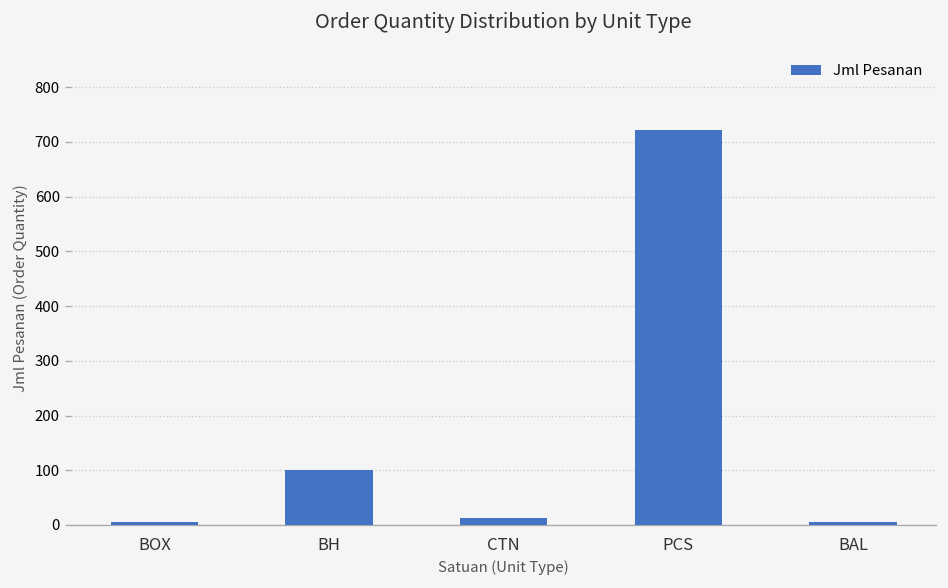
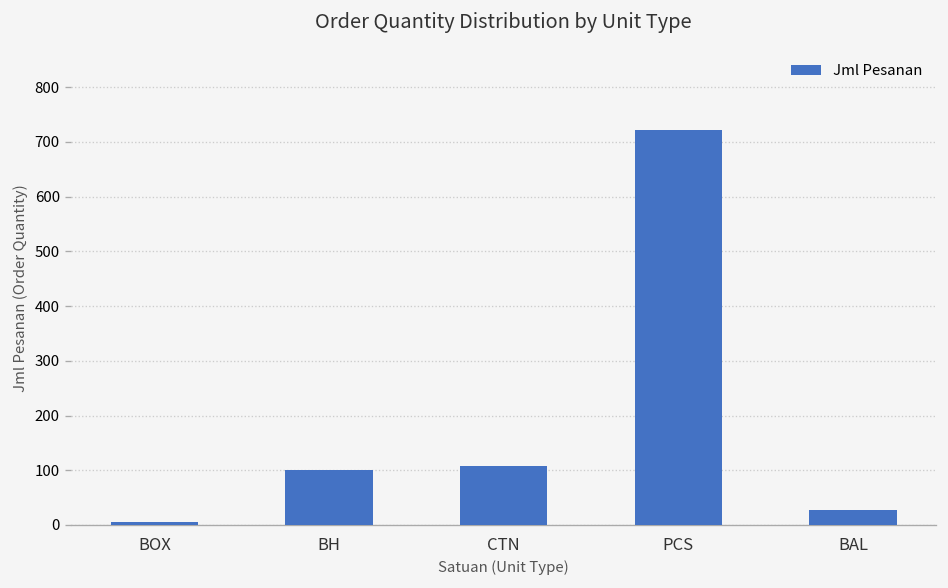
CTN: 10 -> 110
BAL: 10 -> 30
